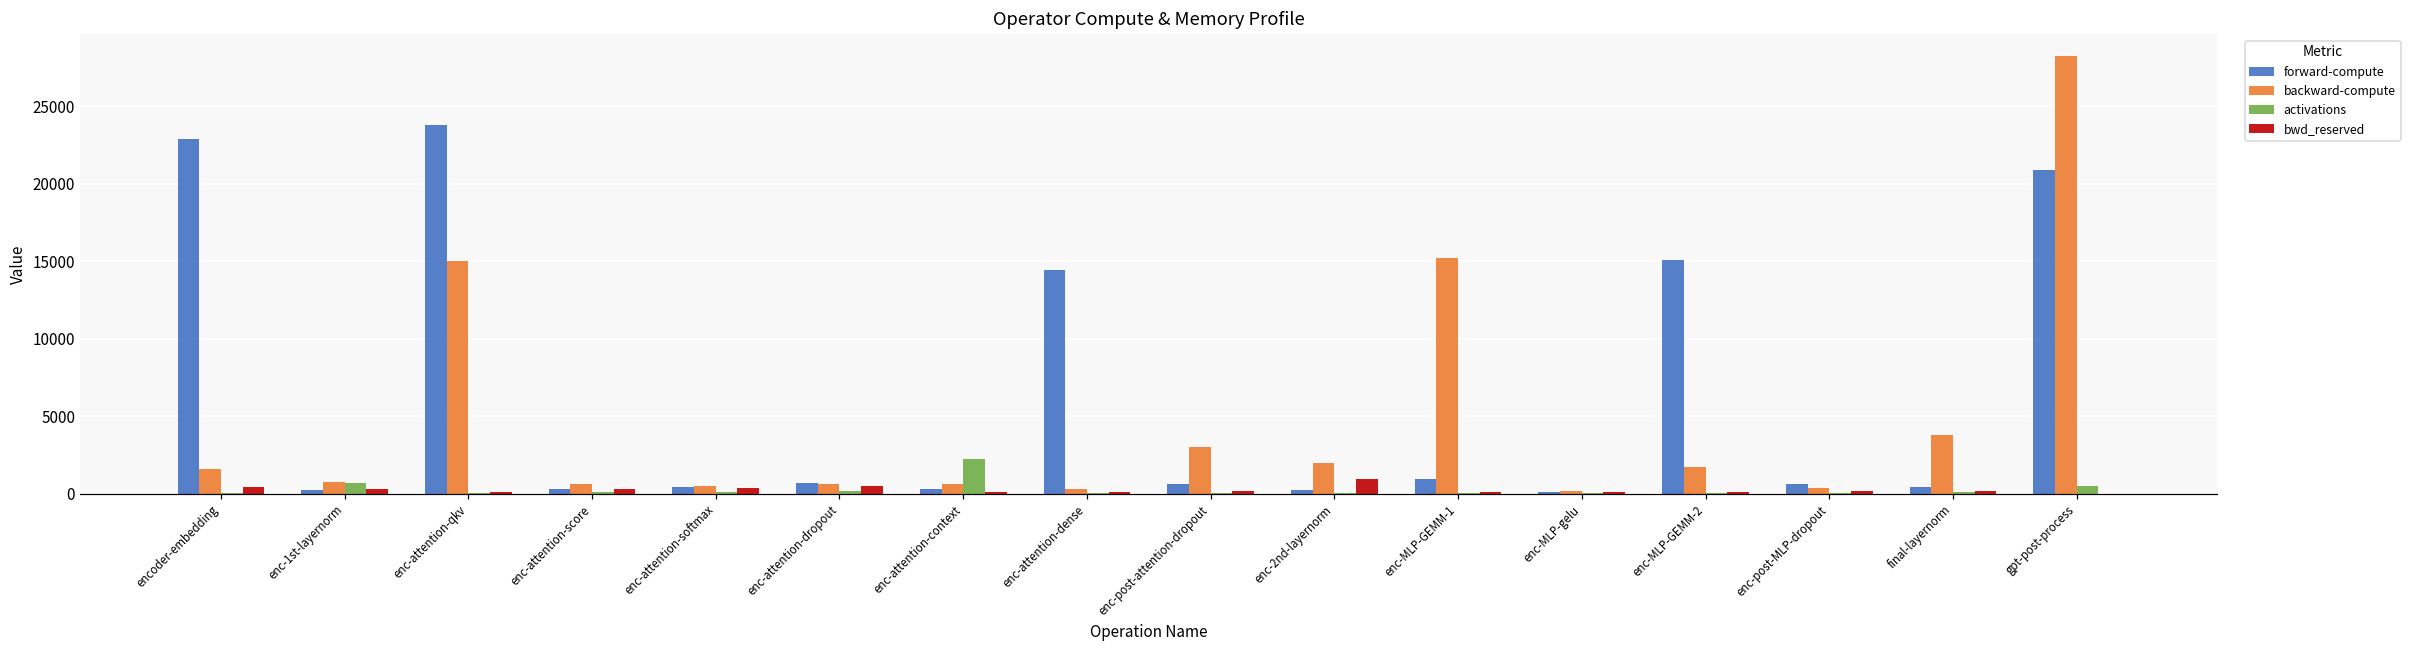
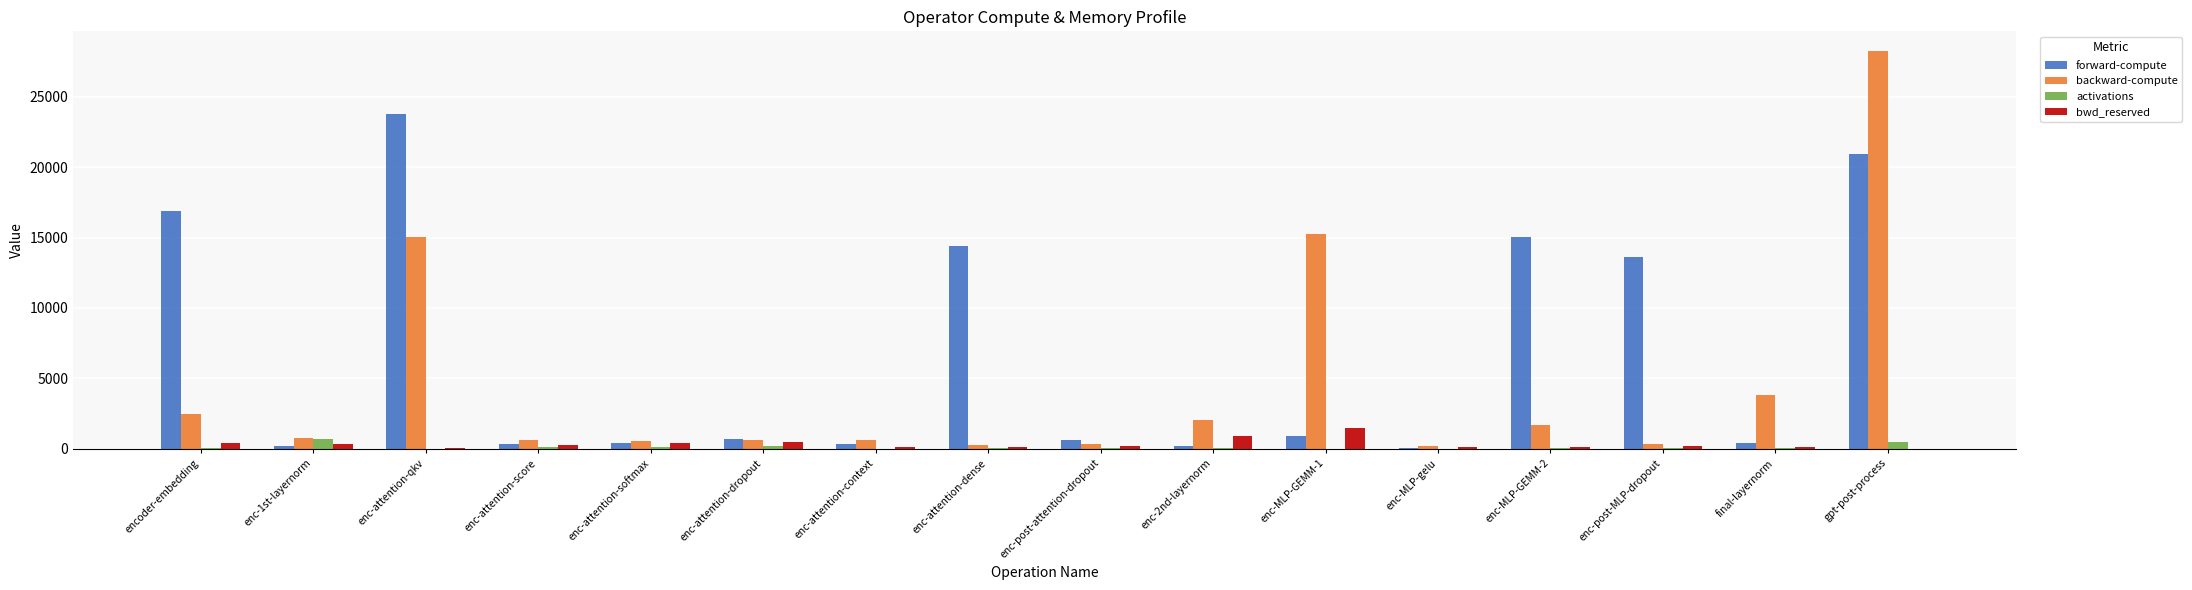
forward-compute, encoder-embedding: 22900 -> 16900
backward-compute, encoder-embedding: 1600 -> 2500
activations, enc-attention-context: 2200 -> 0
backward-compute, enc-post-attention-dropout: 3000 -> 400
bwd_reserved, enc-MLP-GEMM-1: 100 -> 1500
forward-compute, enc-post-MLP-dropout: 600 -> 13600
